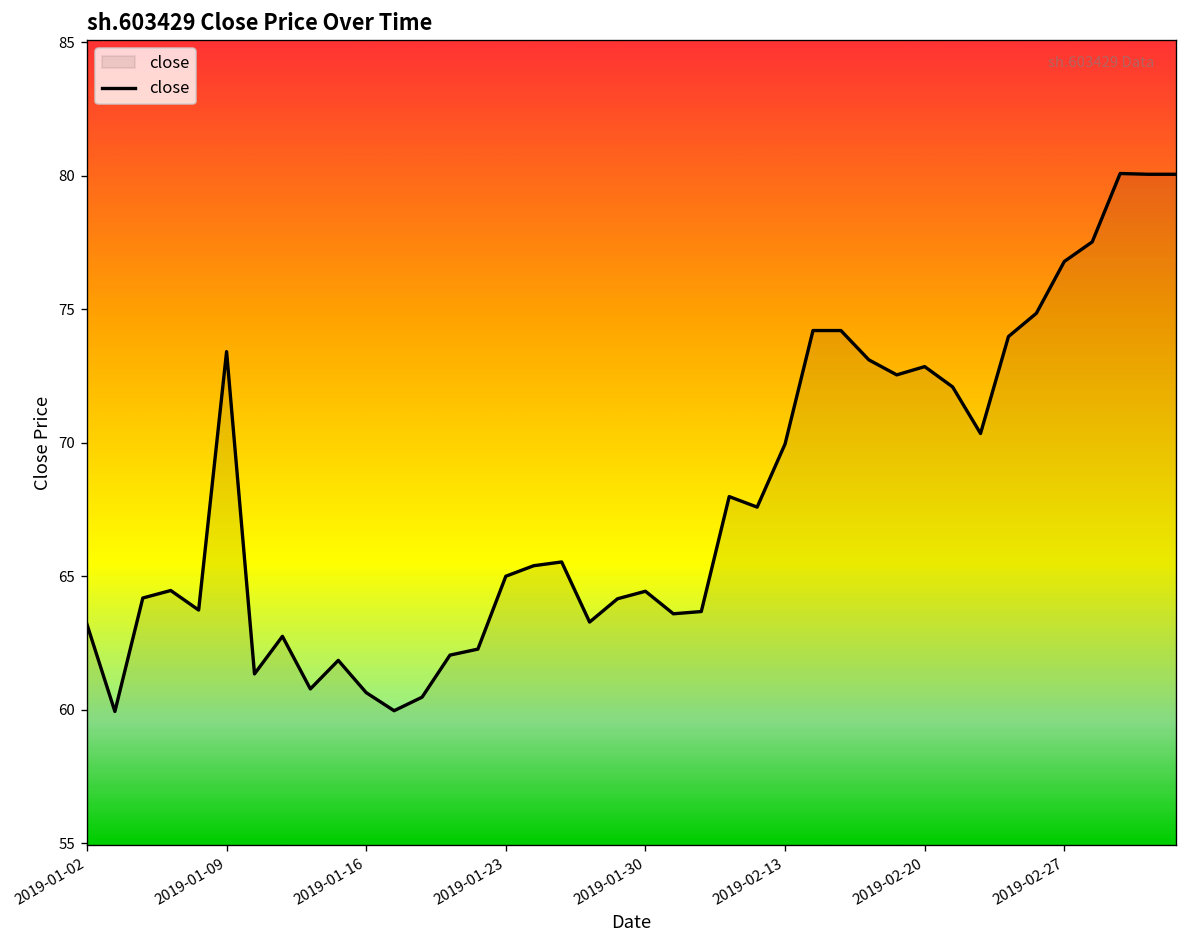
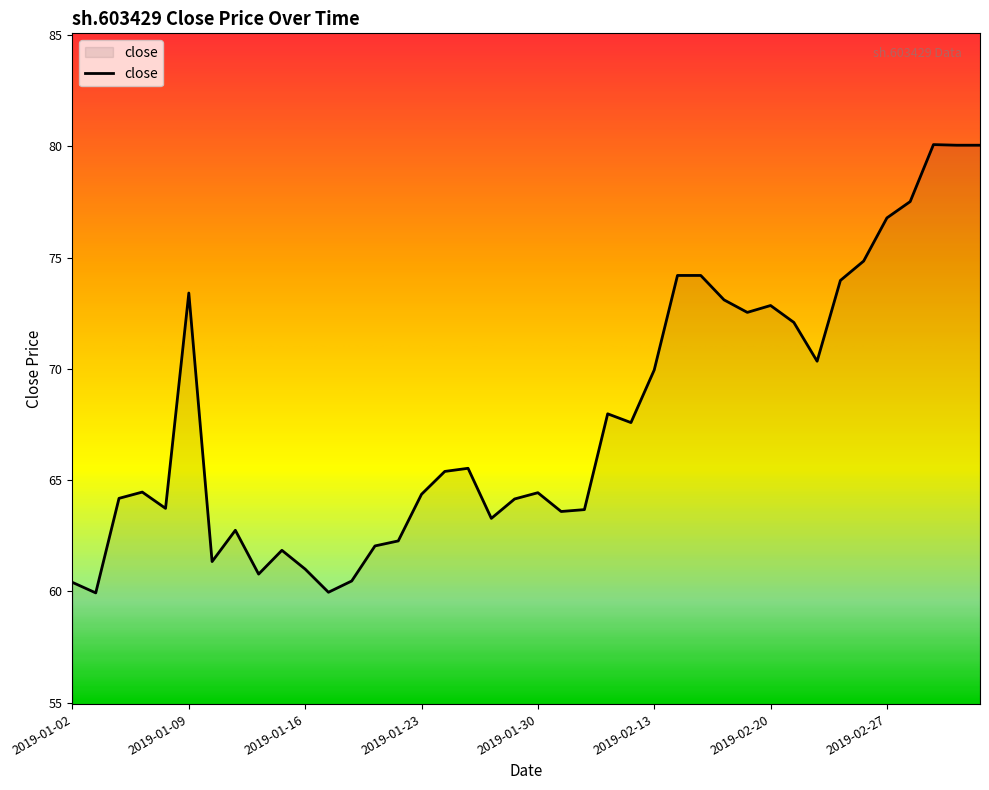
2019-01-02: 63.2 -> 60.4
2019-01-16: 60.6 -> 61.0
2019-01-23: 65.0 -> 64.4
